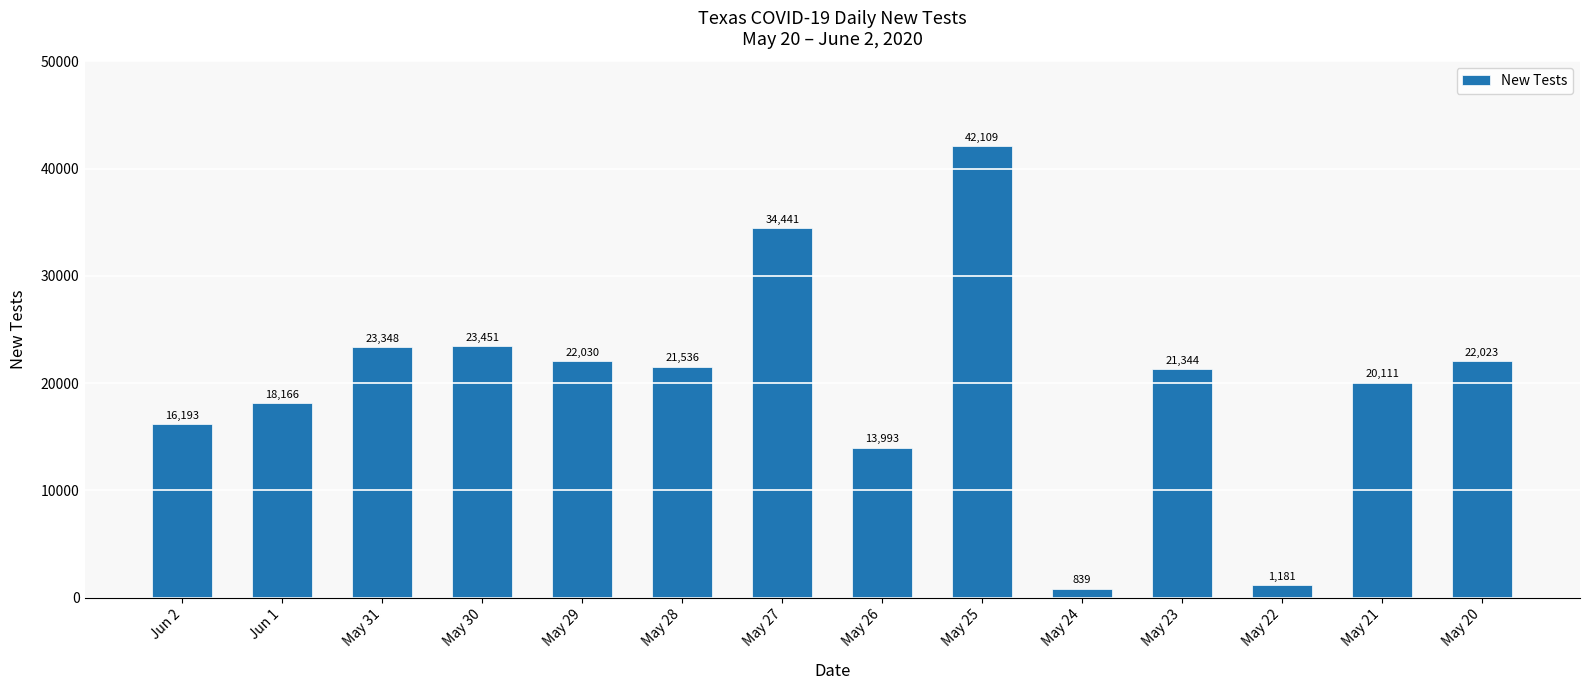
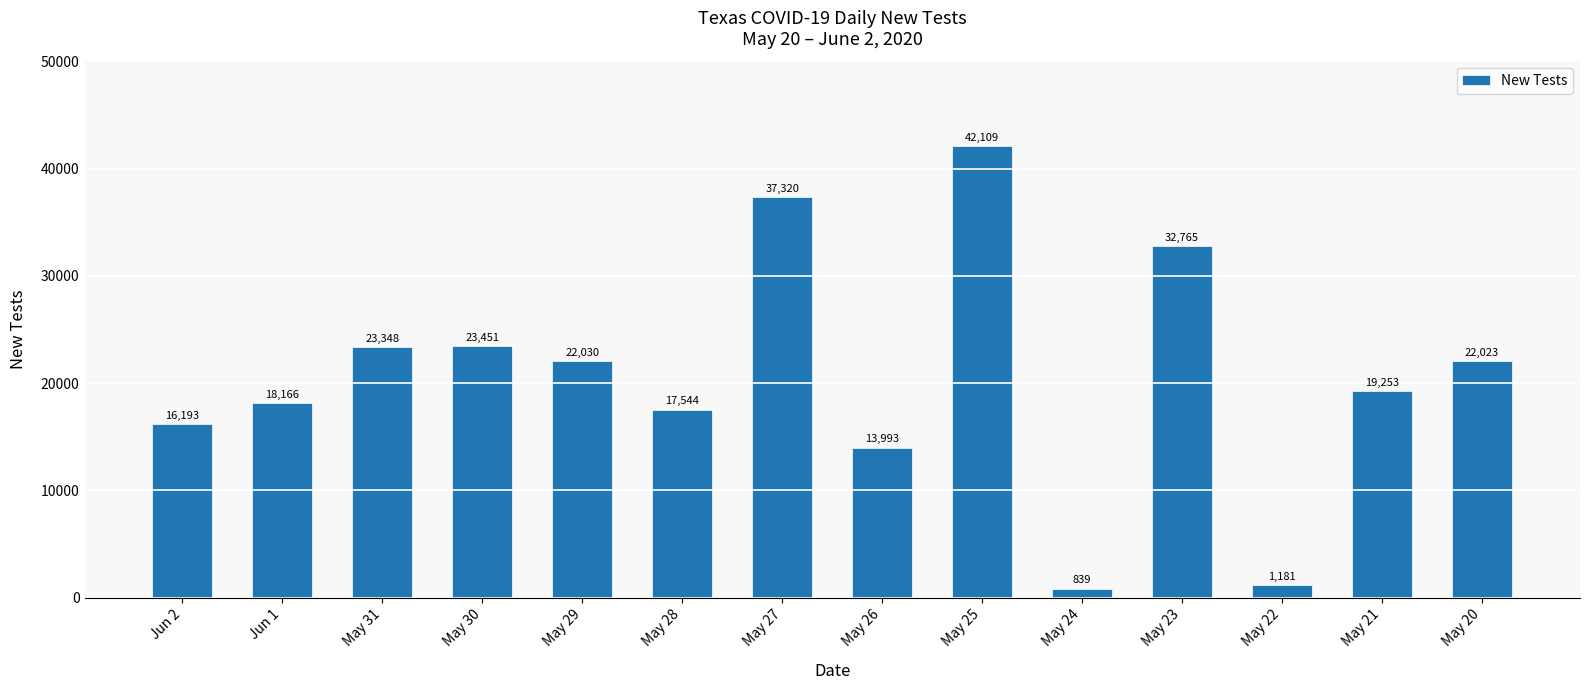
May 28: 21,536 -> 17,544
May 27: 34,441 -> 37,320
May 23: 21,344 -> 32,765
May 21: 20,111 -> 19,253
